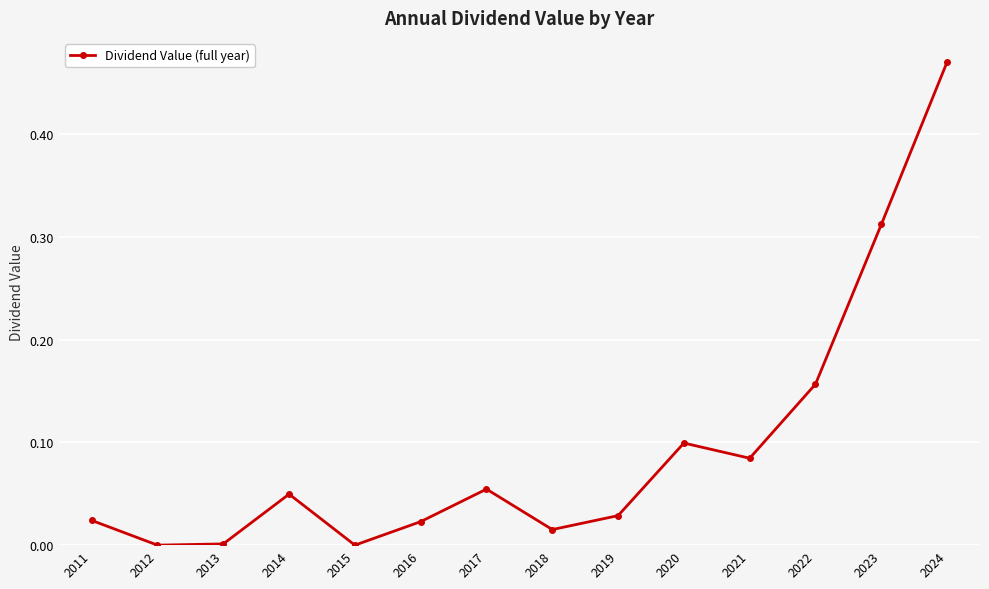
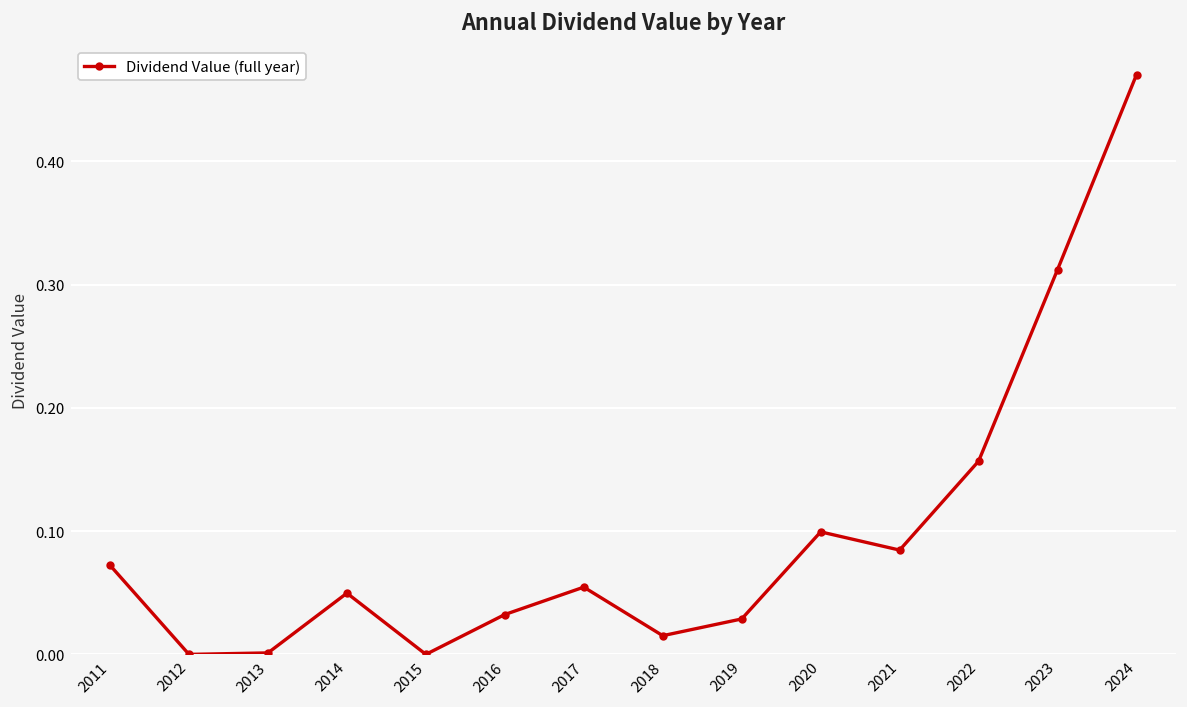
2011: 0.024 -> 0.072
2016: 0.023 -> 0.032
